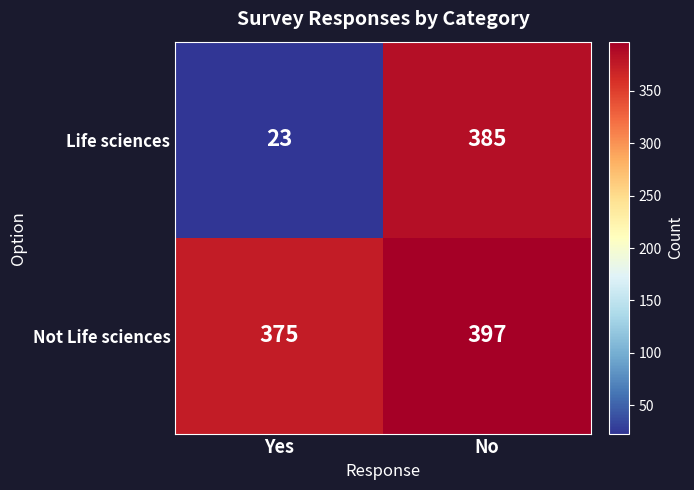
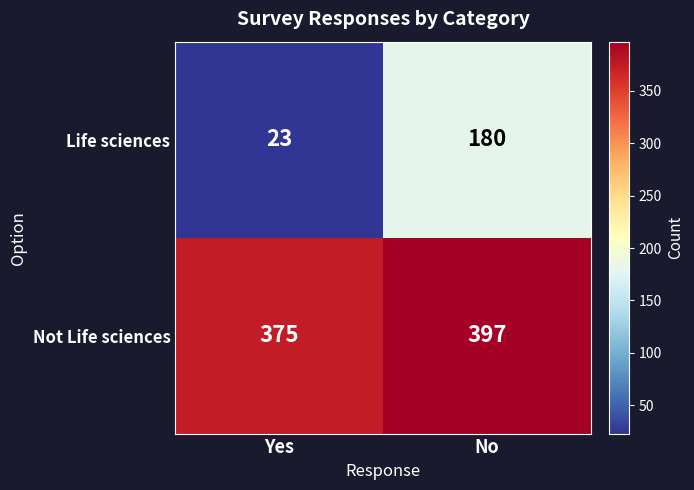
Life sciences, No: 385 -> 180
